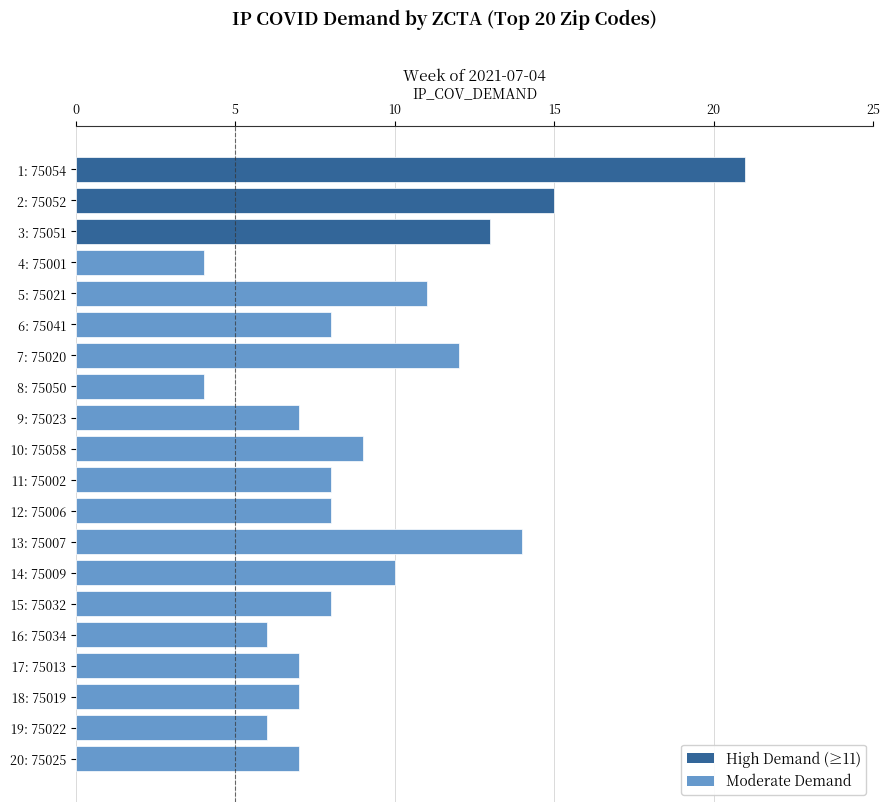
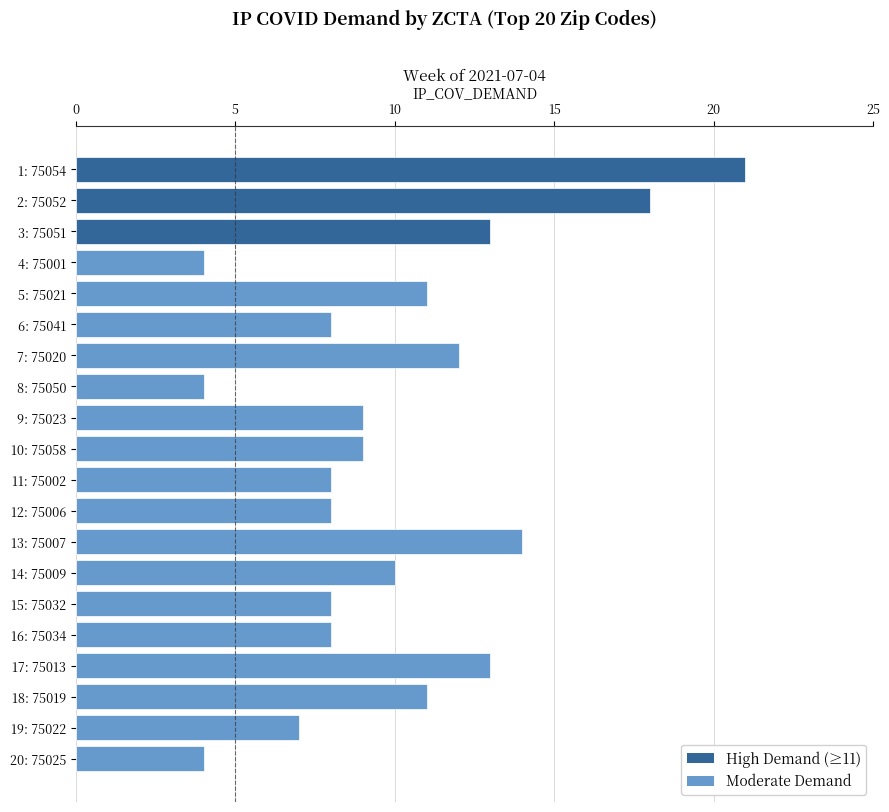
2: 75052: 15 -> 18
9: 75023: 7 -> 9
16: 75034: 6 -> 8
17: 75013: 7 -> 13
18: 75019: 7 -> 11
19: 75022: 6 -> 7
20: 75025: 7 -> 4
